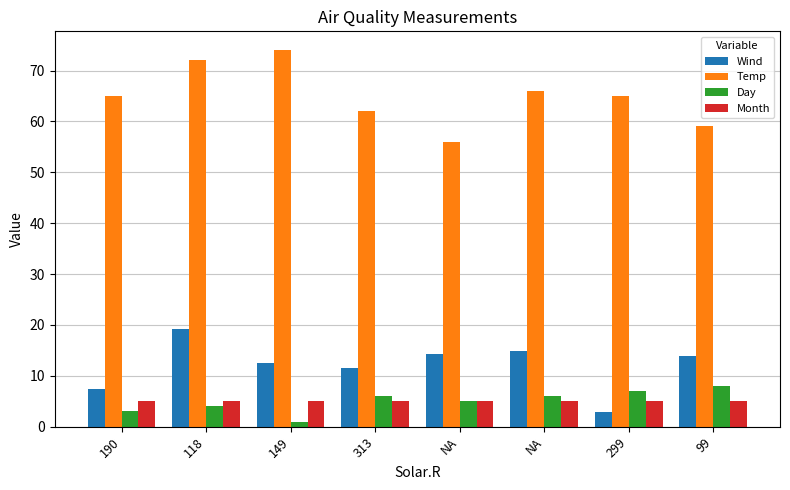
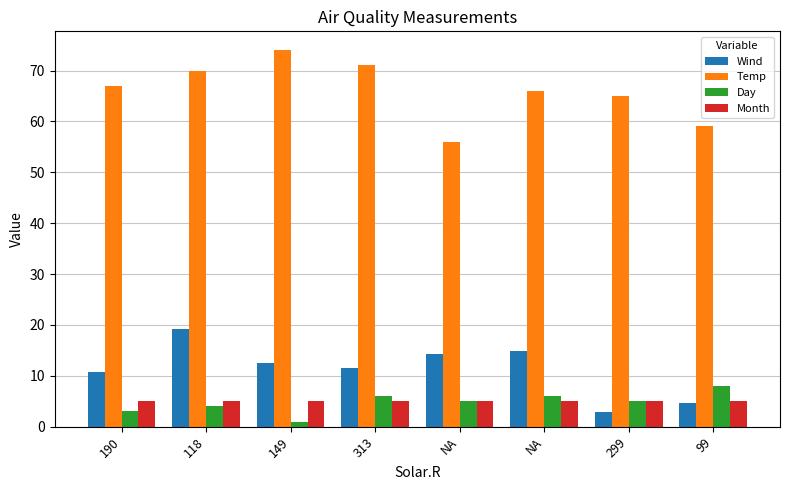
Wind, 190: 7 -> 11
Temp, 190: 65 -> 67
Temp, 118: 72 -> 70
Temp, 313: 62 -> 71
Day, 299: 7 -> 5
Wind, 99: 14 -> 5
